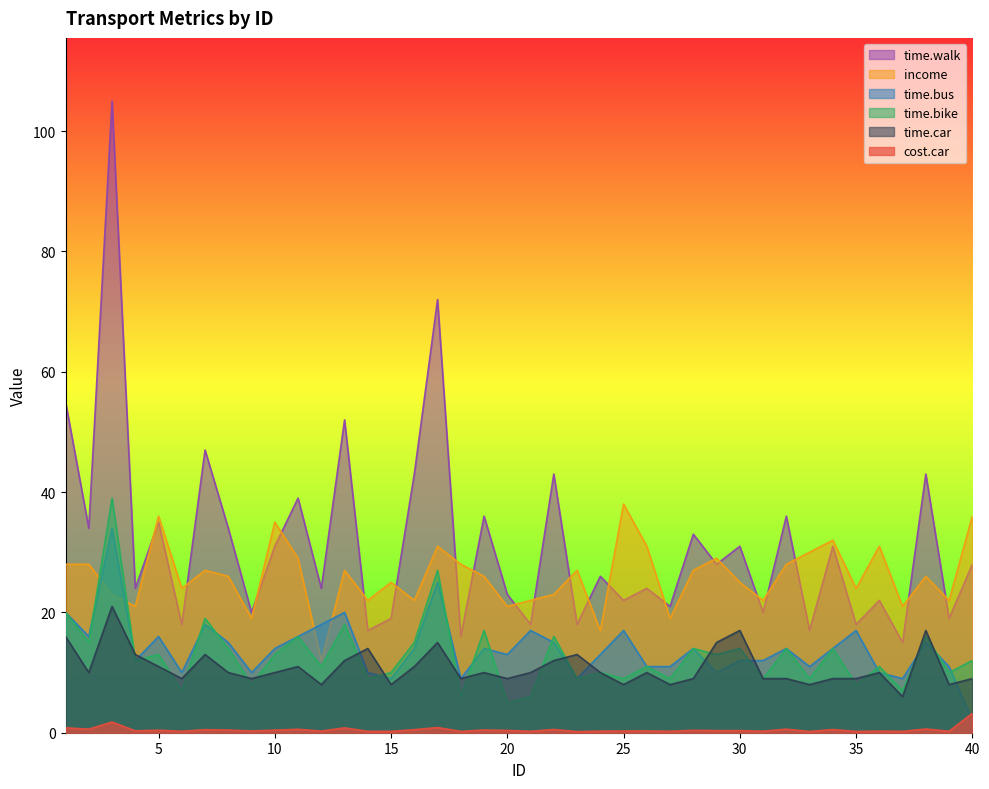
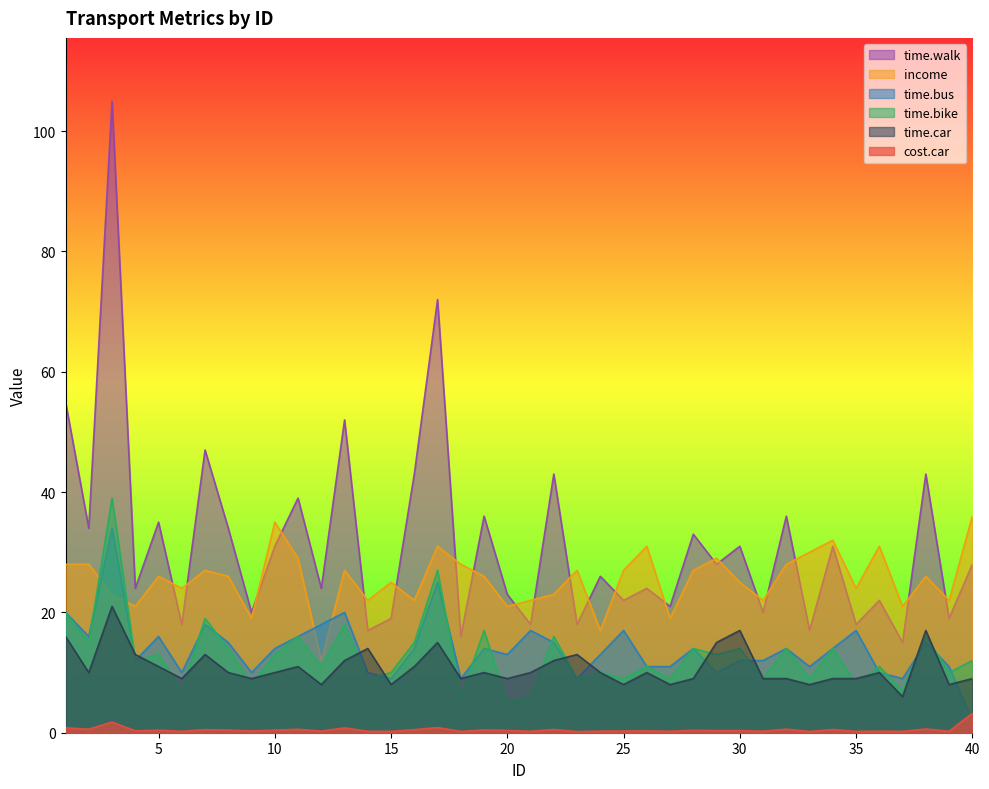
income, 5: 36 -> 26
income, 25: 38 -> 27
